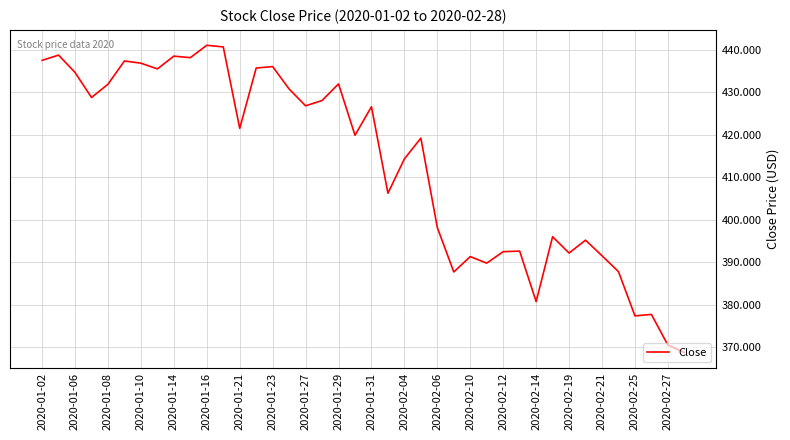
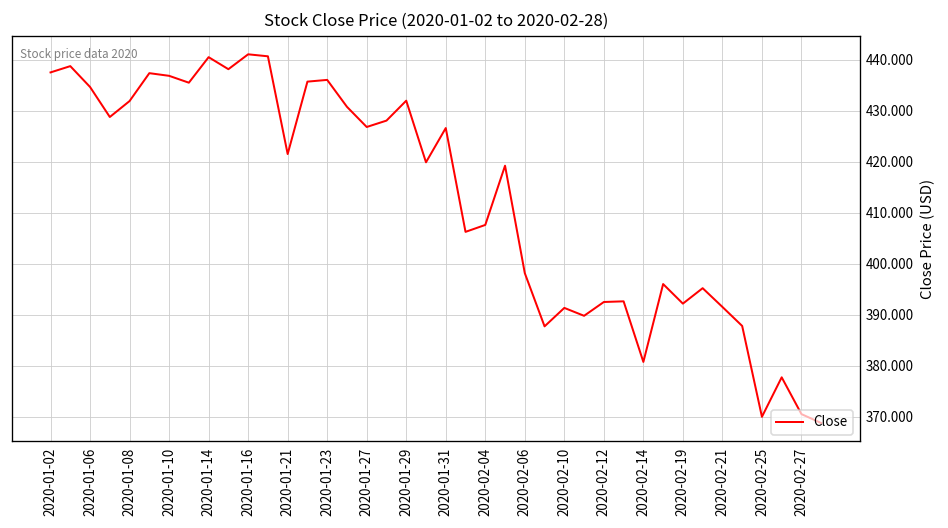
2020-01-14: 439 -> 441
2020-02-04: 414 -> 408
2020-02-25: 377 -> 370
